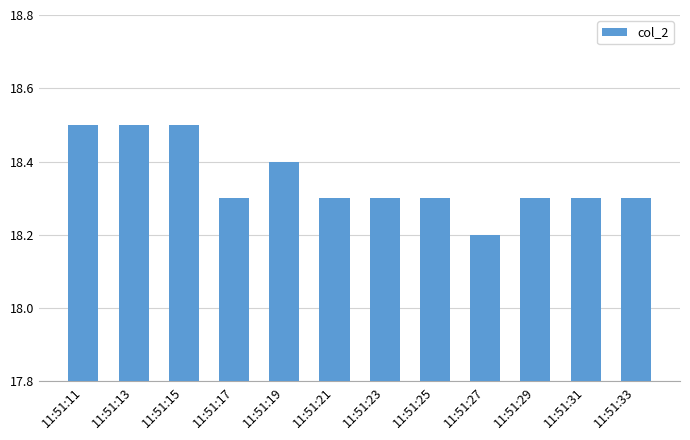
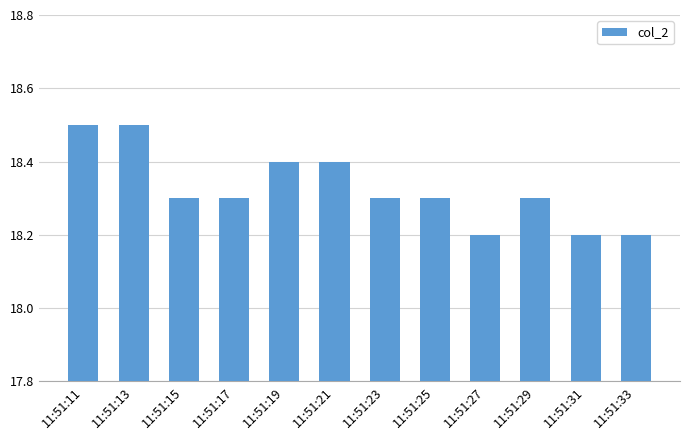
11:51:15: 18.5 -> 18.3
11:51:21: 18.3 -> 18.4
11:51:31: 18.3 -> 18.2
11:51:33: 18.3 -> 18.2
